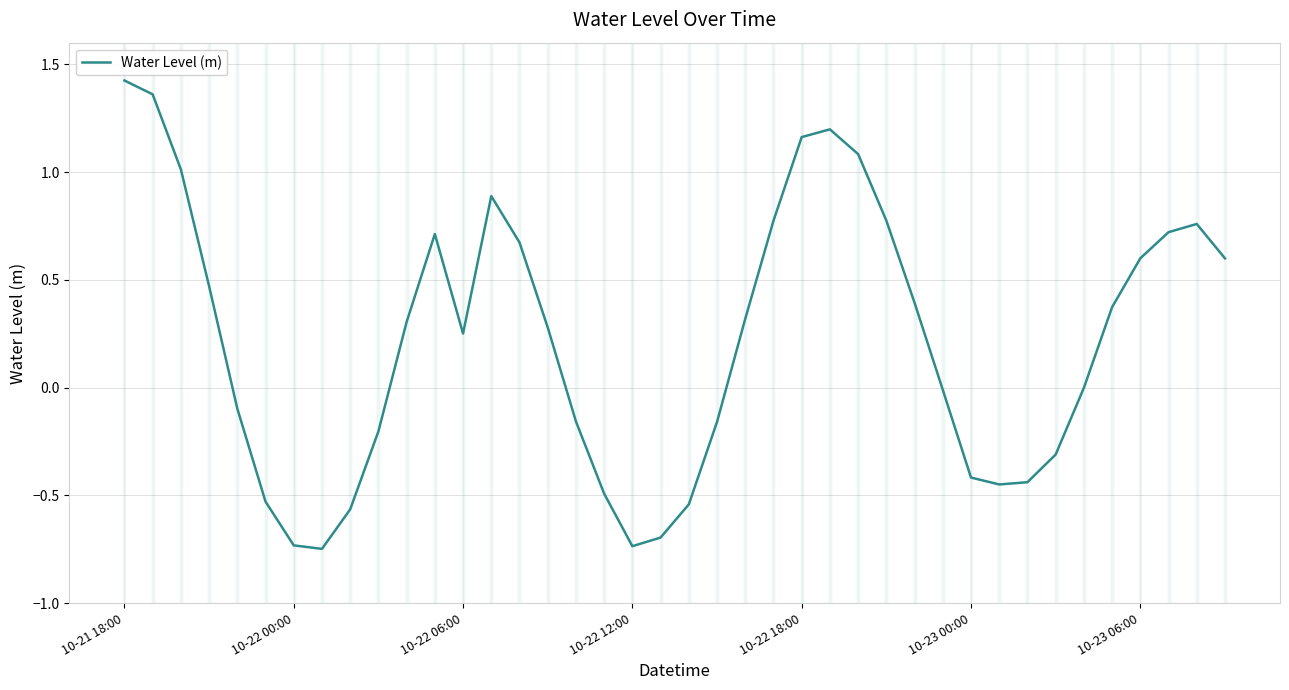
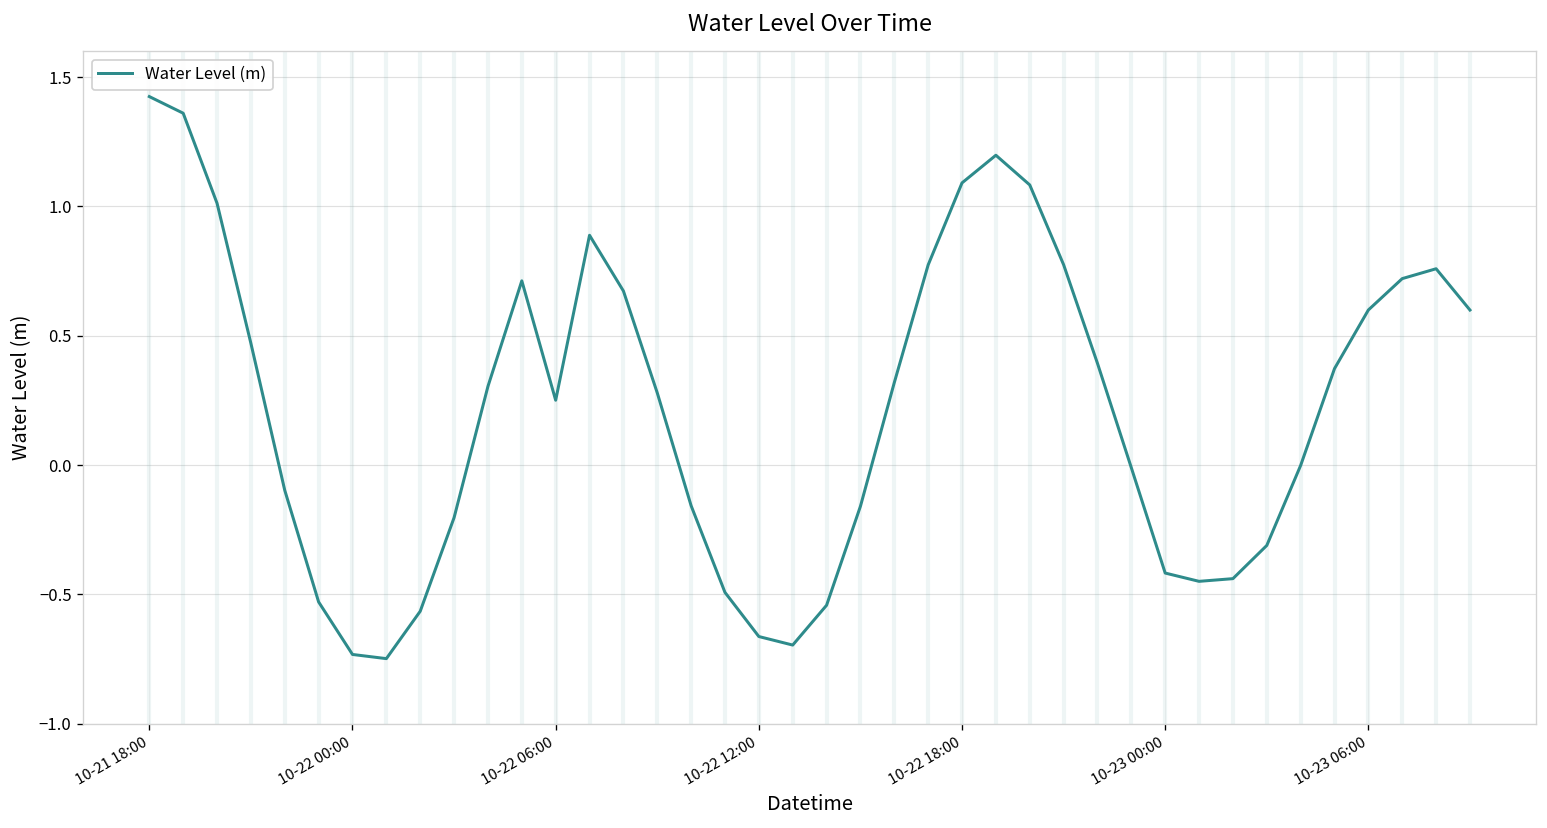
10-22 12:00: -0.74 -> -0.66
10-22 18:00: 1.16 -> 1.09
